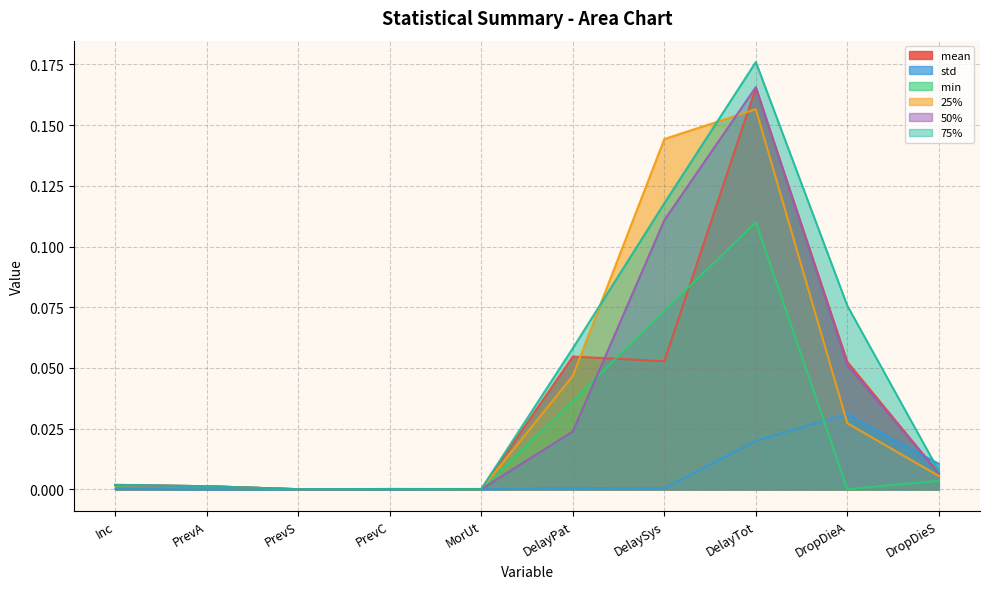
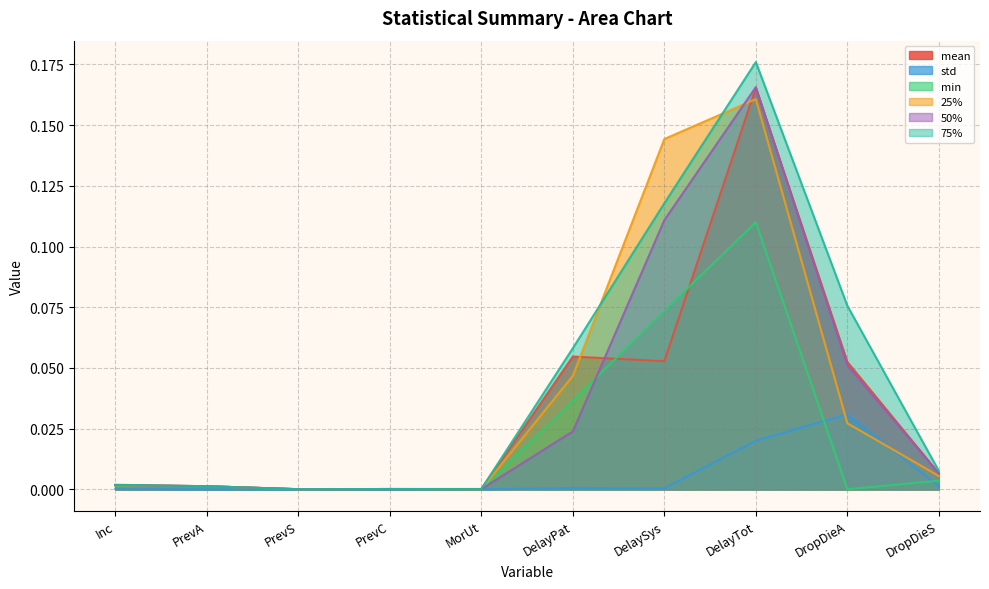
25%, DelayTot: 0.157 -> 0.161
std, DropDieS: 0.011 -> 0.001
